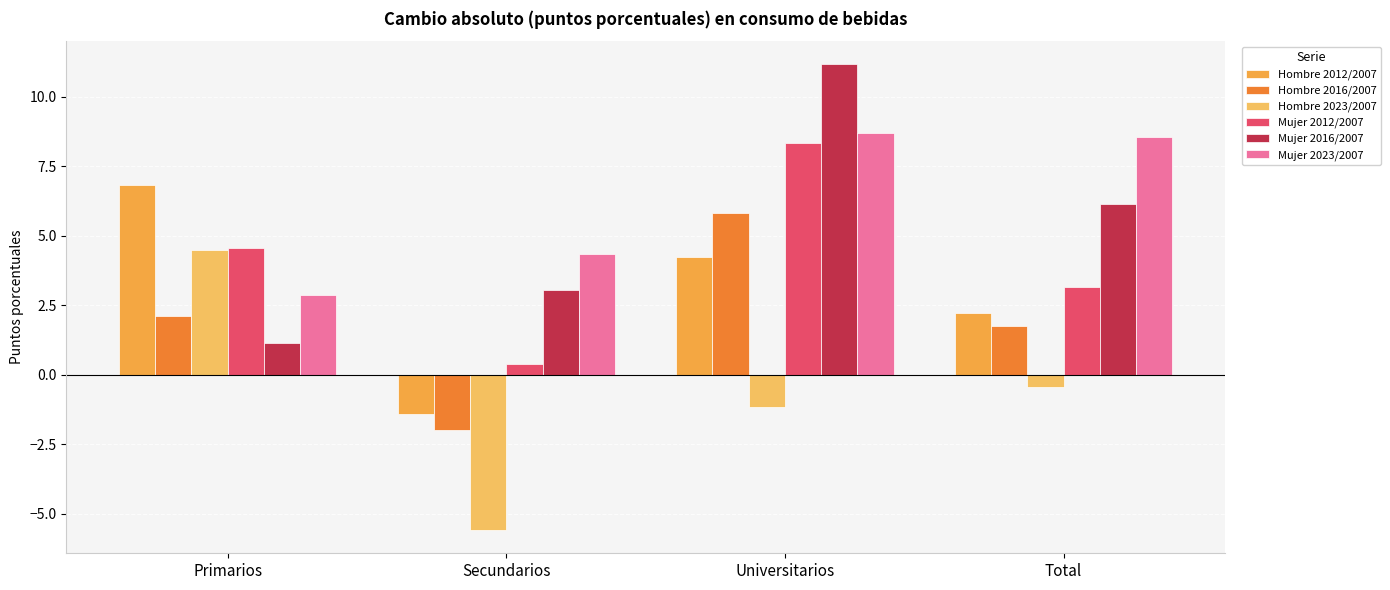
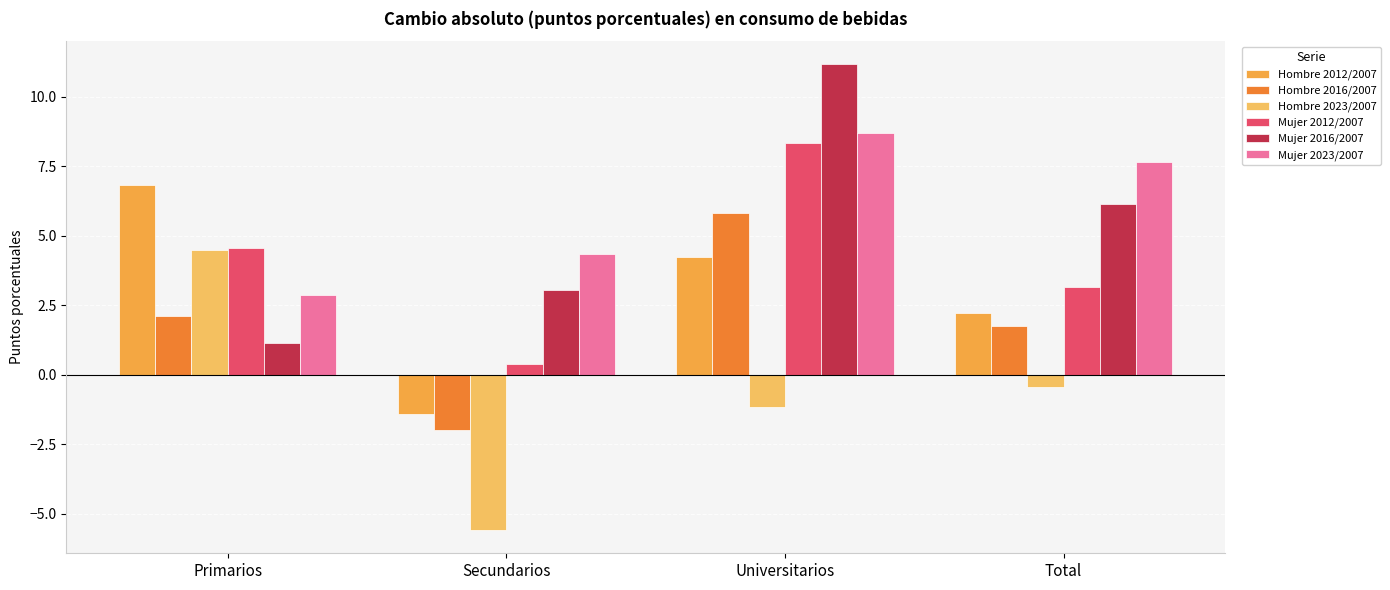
Mujer 2023/2007, Total: 8.5 -> 7.7
